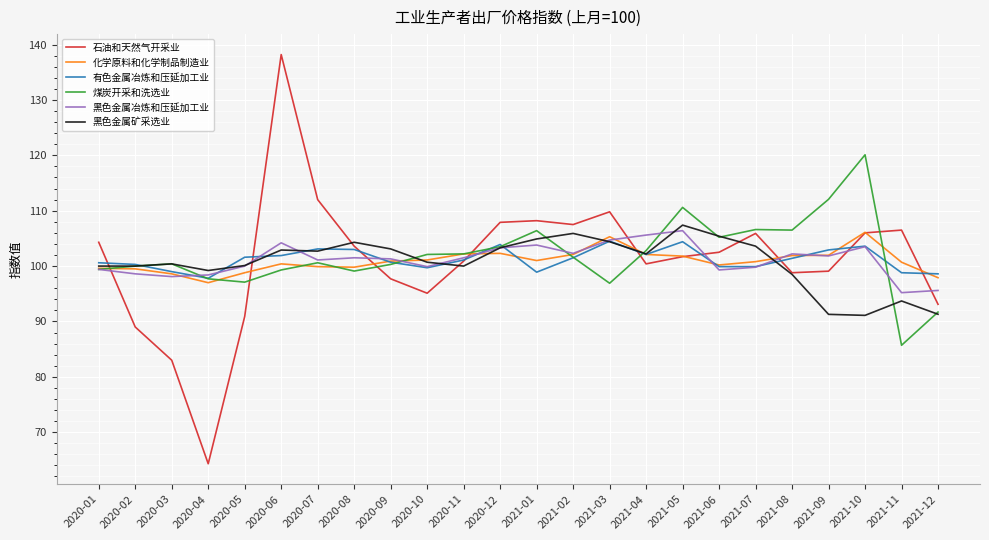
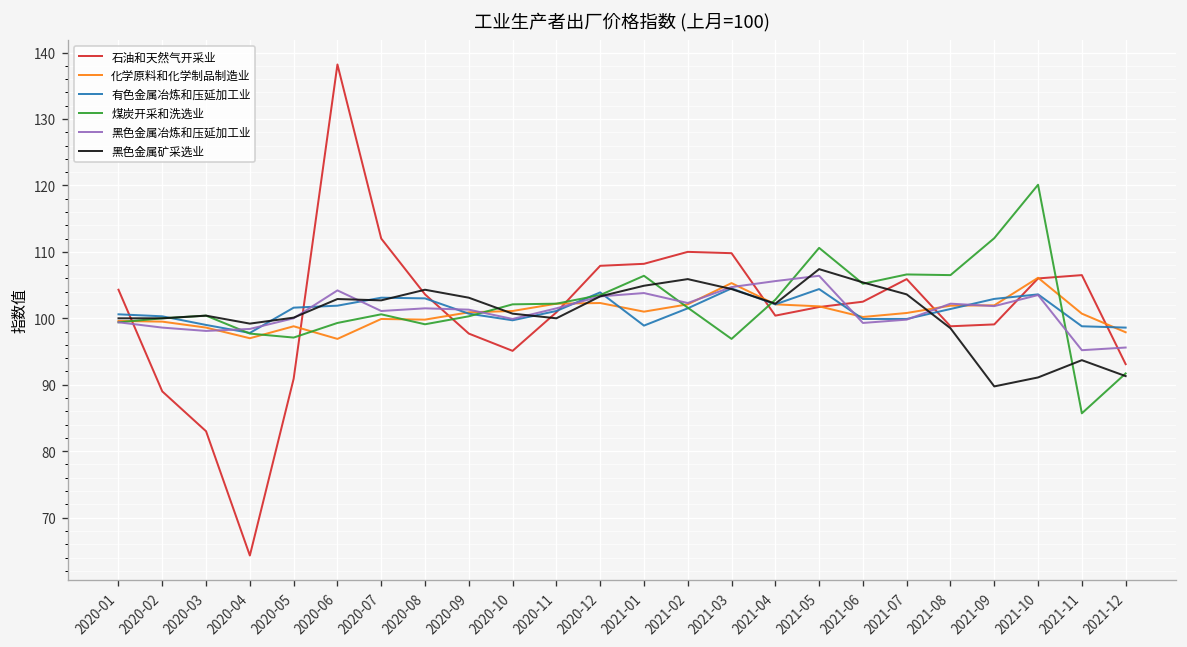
化学原料和化学制品制造业, 2020-06: 100 -> 97
石油和天然气开采业, 2021-02: 108 -> 110
黑色金属矿采选业, 2021-09: 91 -> 90
